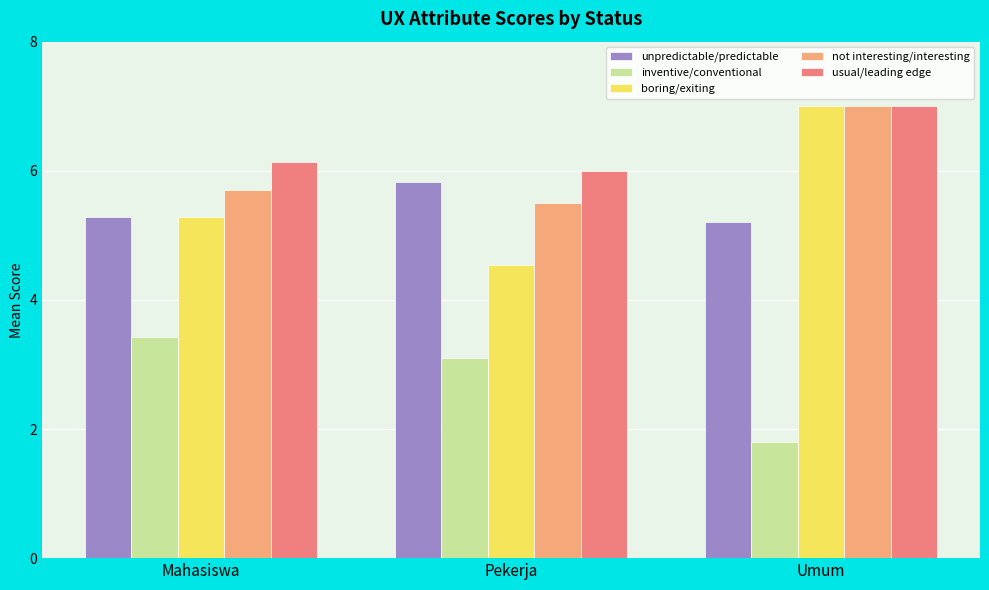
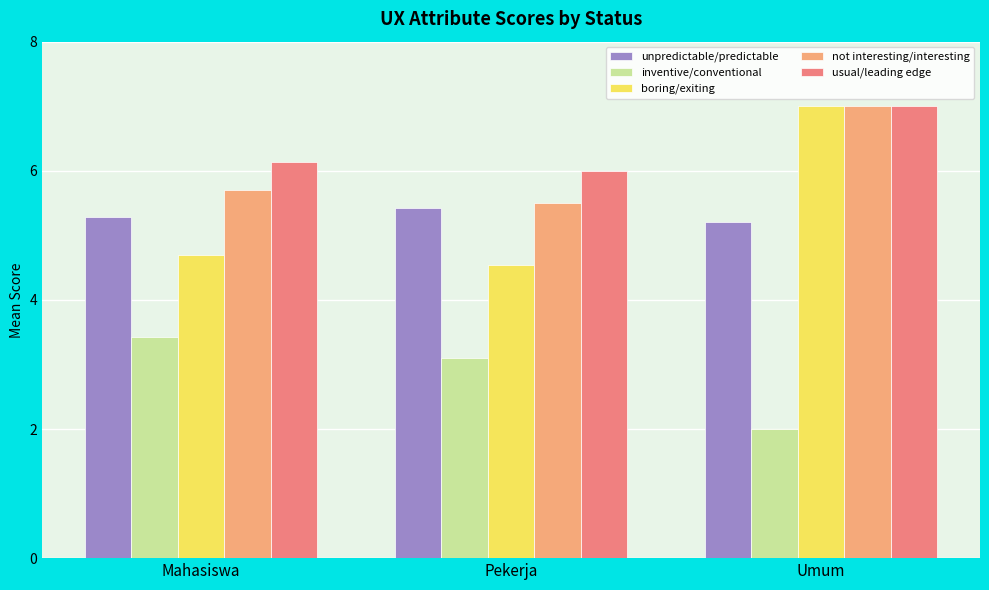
boring/exiting, Mahasiswa: 5.3 -> 4.7
unpredictable/predictable, Pekerja: 5.8 -> 5.4
inventive/conventional, Umum: 1.8 -> 2.0
